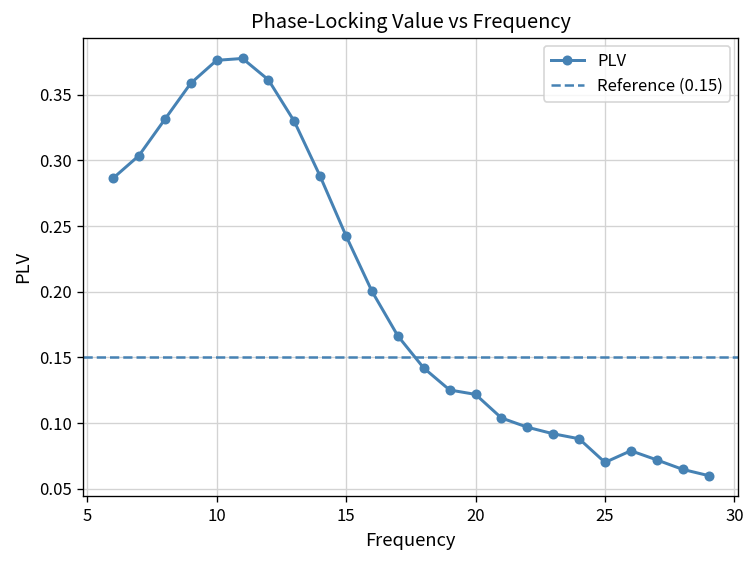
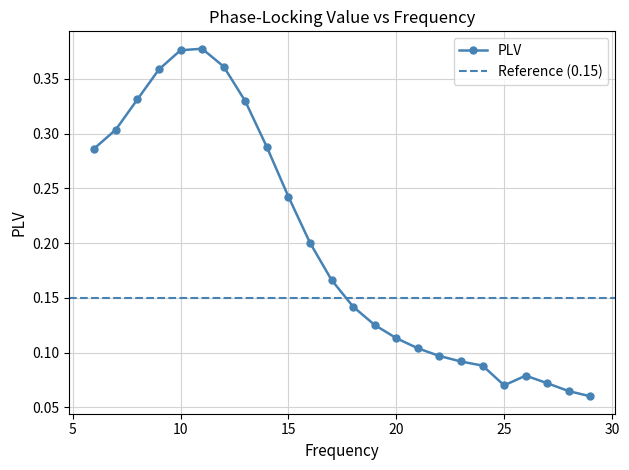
20: 0.122 -> 0.113
